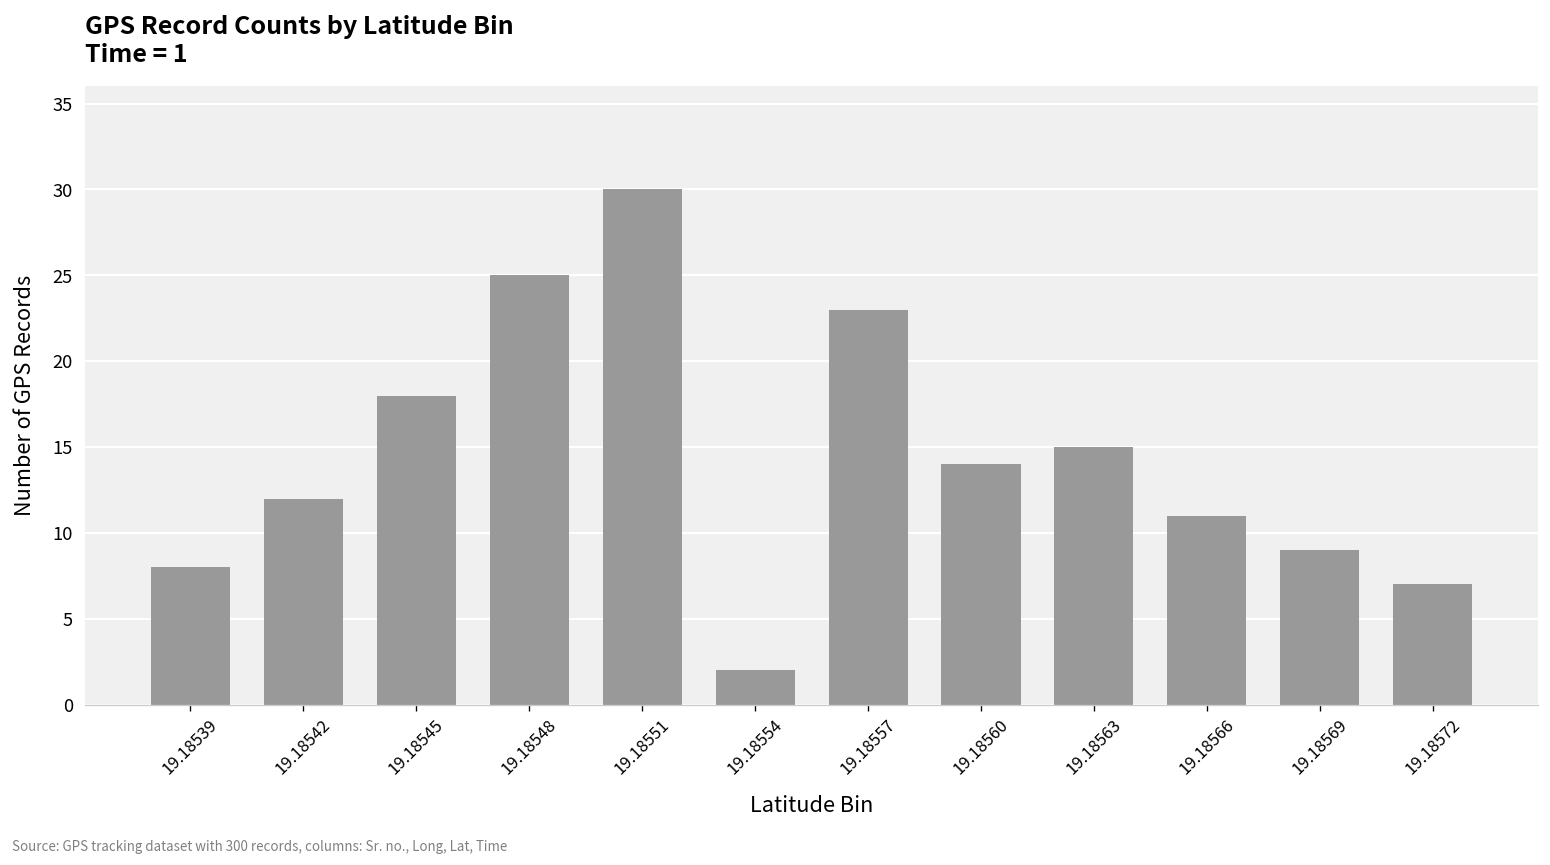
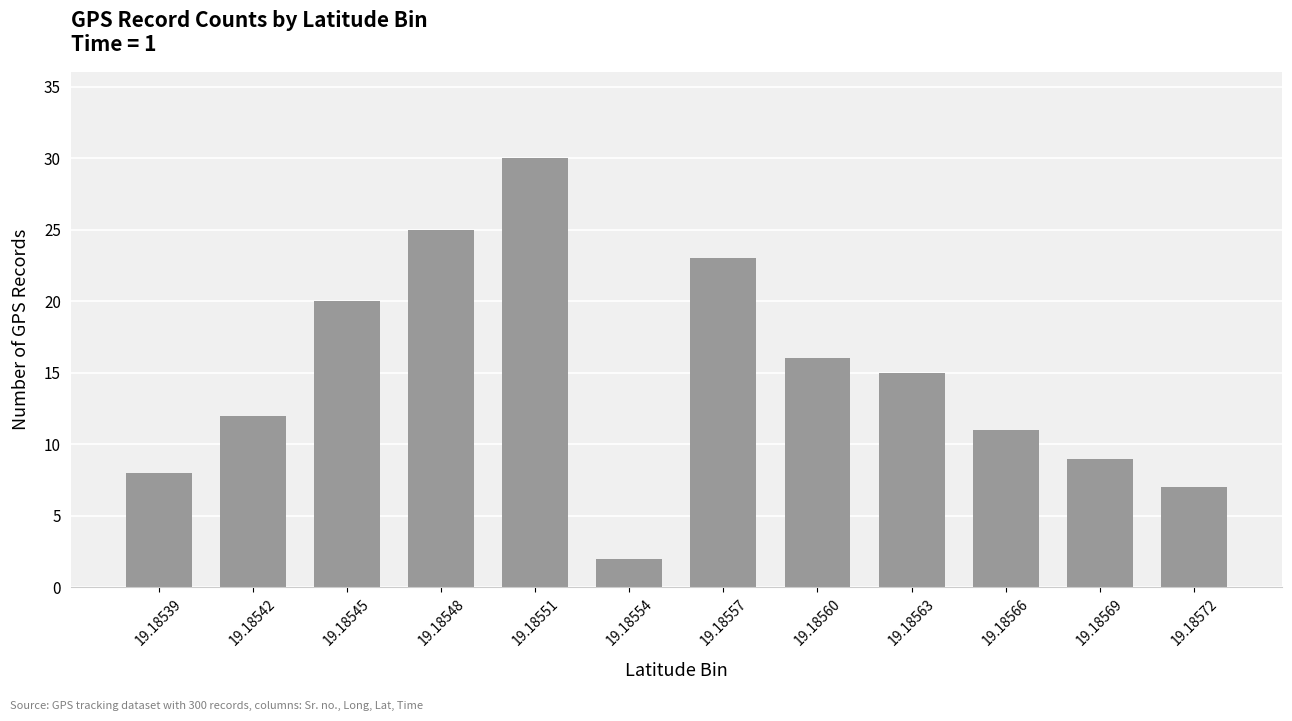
19.18545: 18 -> 20
19.18560: 14 -> 16
